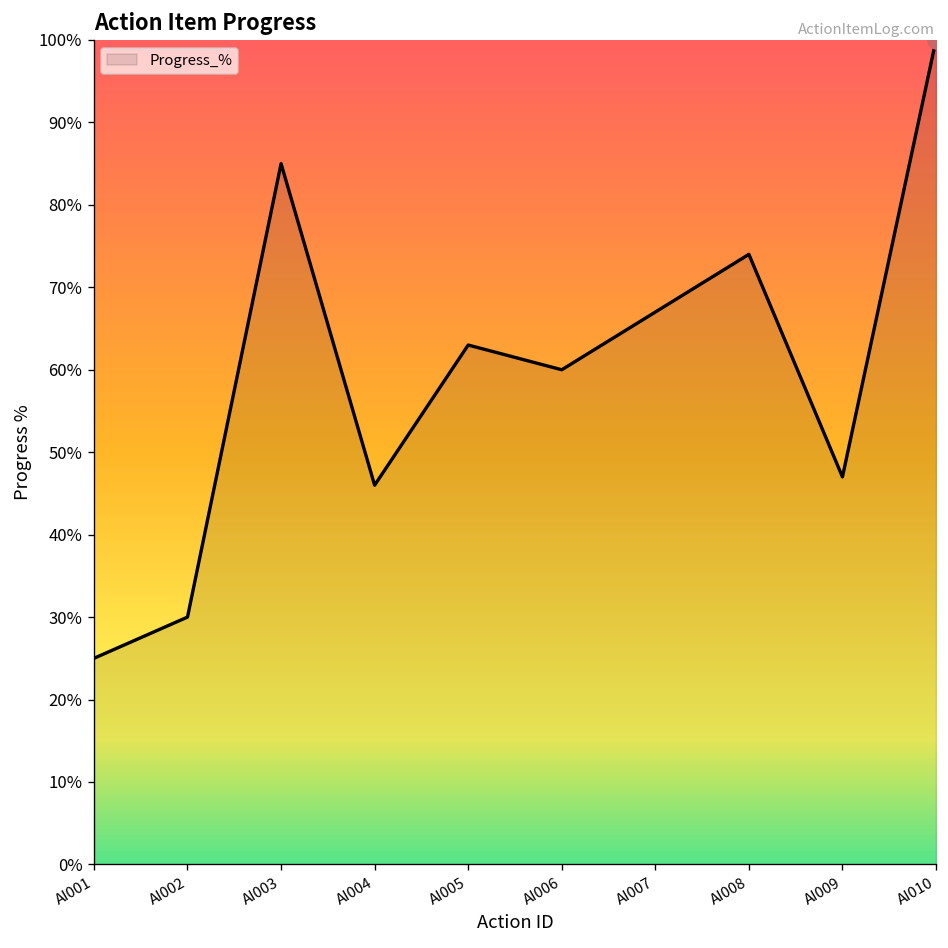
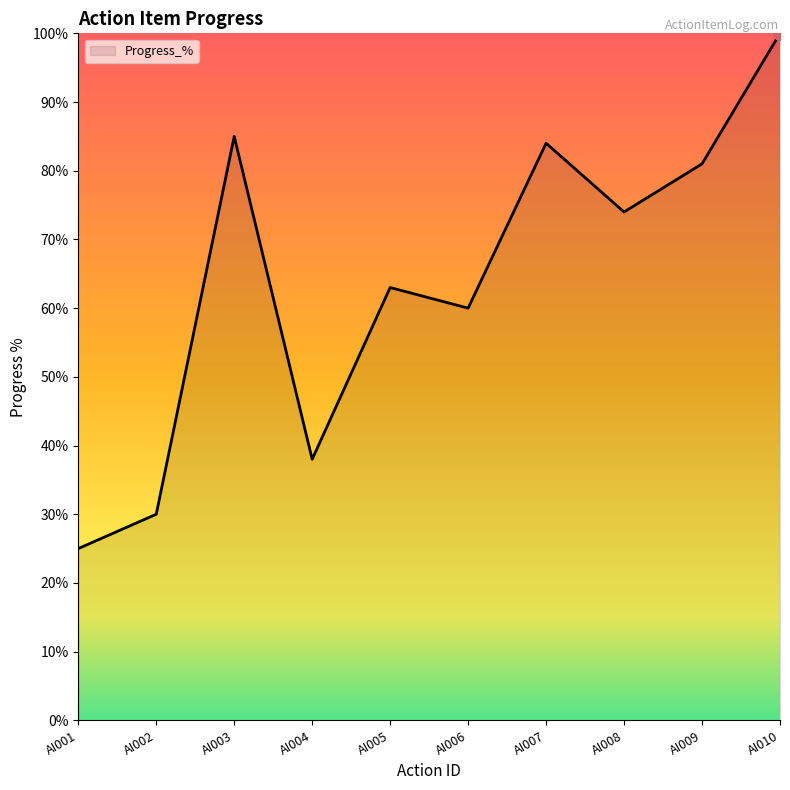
Progress_%, AI004: 46% -> 38%
Progress_%, AI007: 67% -> 84%
Progress_%, AI009: 47% -> 81%
